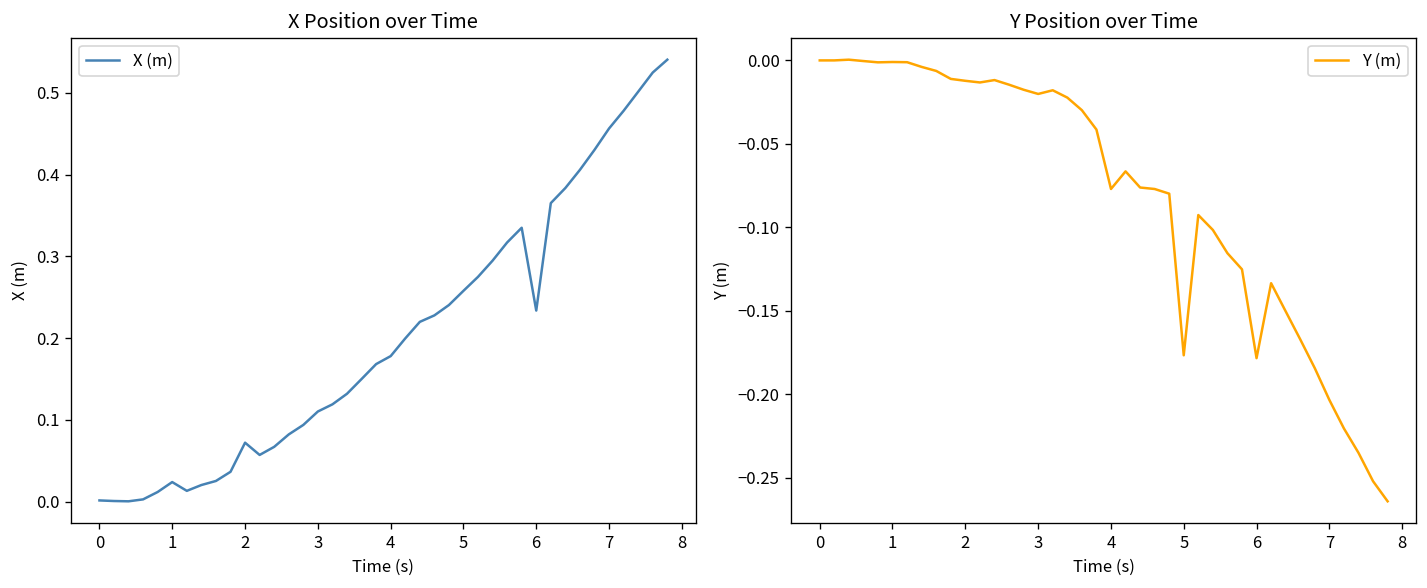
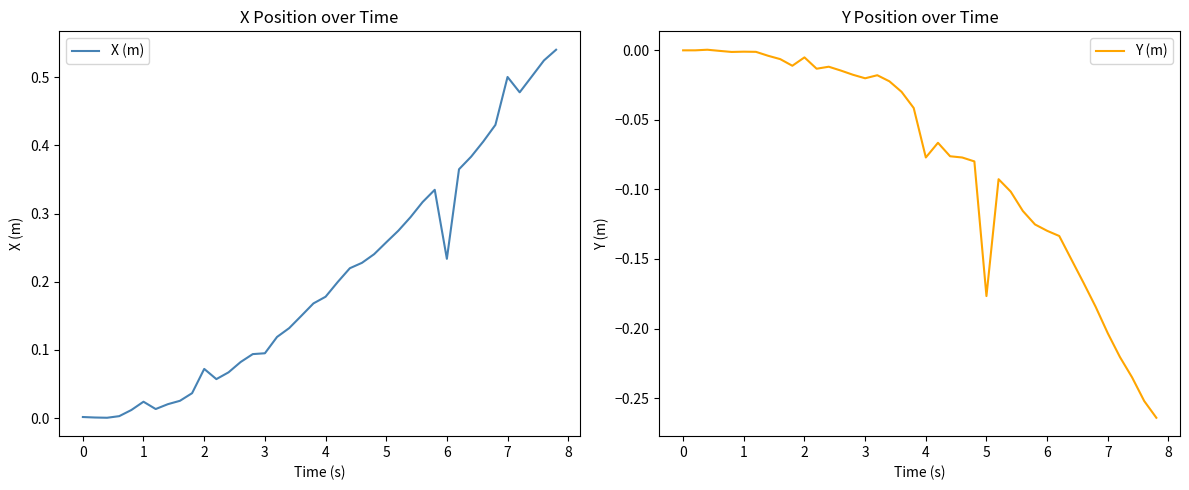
X Position over Time, 3: 0.11 -> 0.10
X Position over Time, 7: 0.46 -> 0.50
Y Position over Time, 2: -0.012 -> -0.005
Y Position over Time, 6: -0.178 -> -0.130
